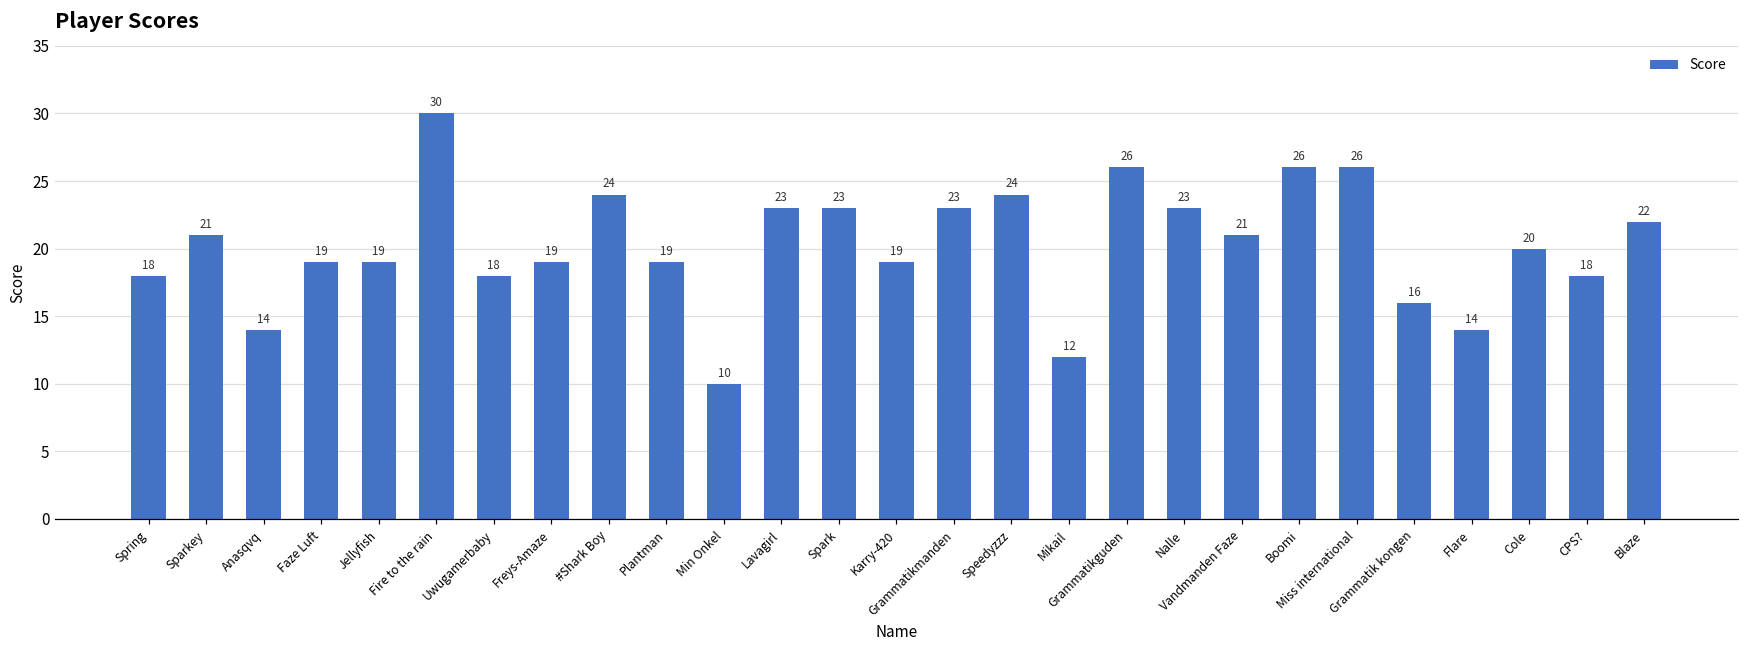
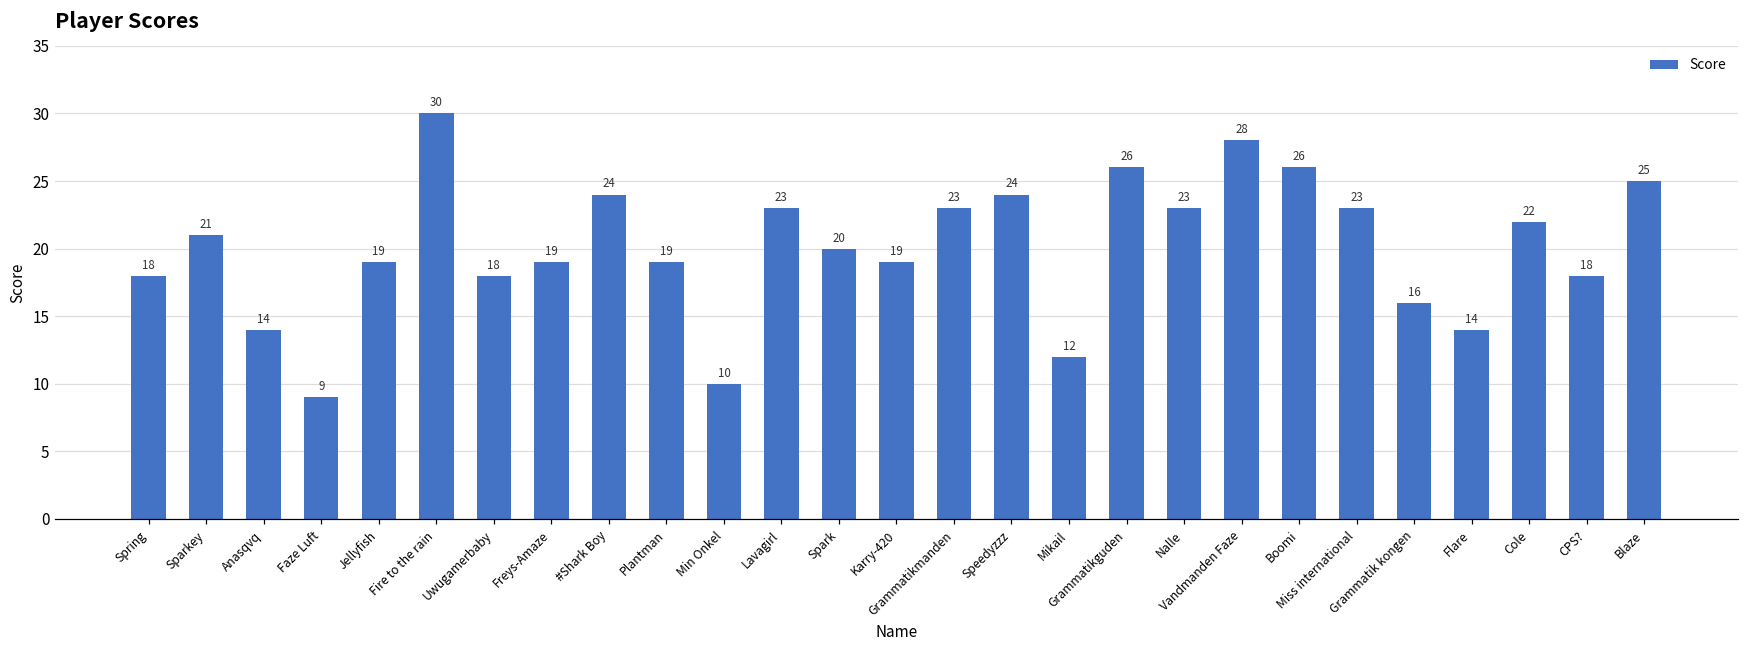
Faze Luft: 19 -> 9
Spark: 23 -> 20
Vandmanden Faze: 21 -> 28
Miss international: 26 -> 23
Cole: 20 -> 22
Blaze: 22 -> 25
